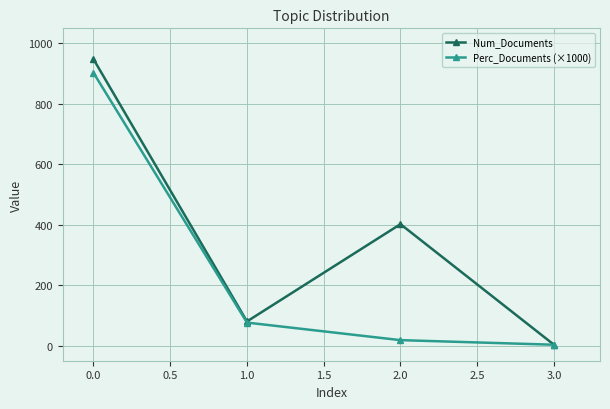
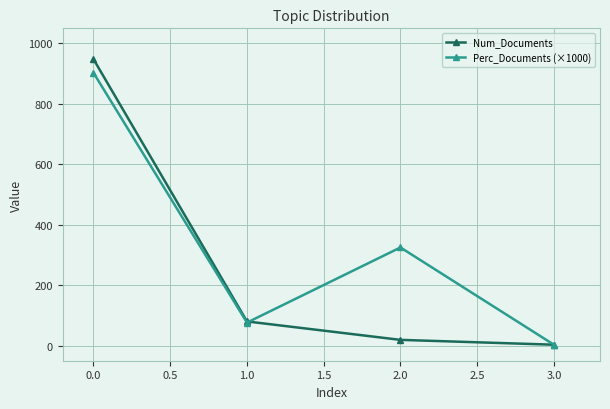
Num_Documents, 2.0: 400 -> 20
Perc_Documents (×1000), 2.0: 20 -> 320
